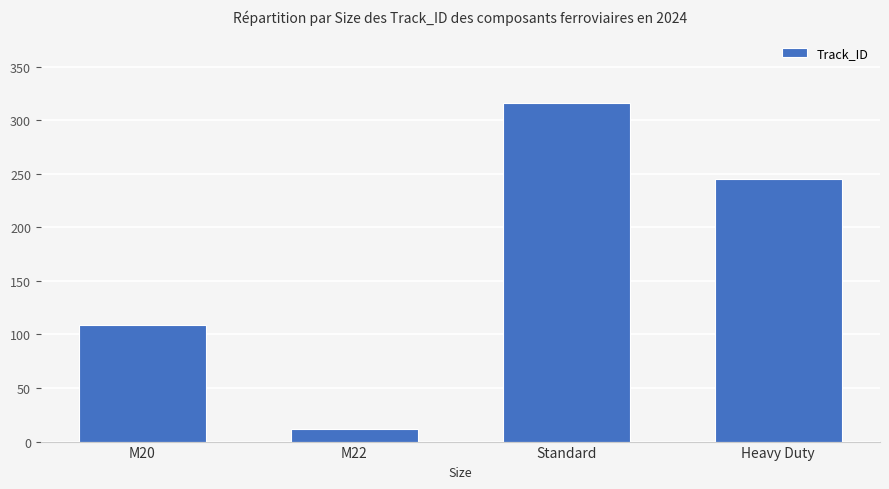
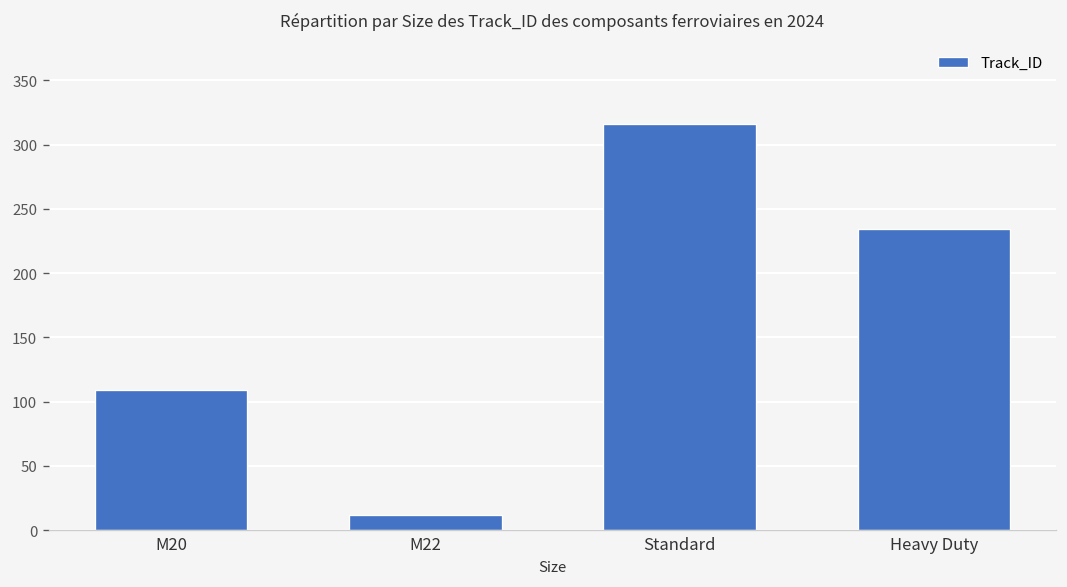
Heavy Duty: 245 -> 234
